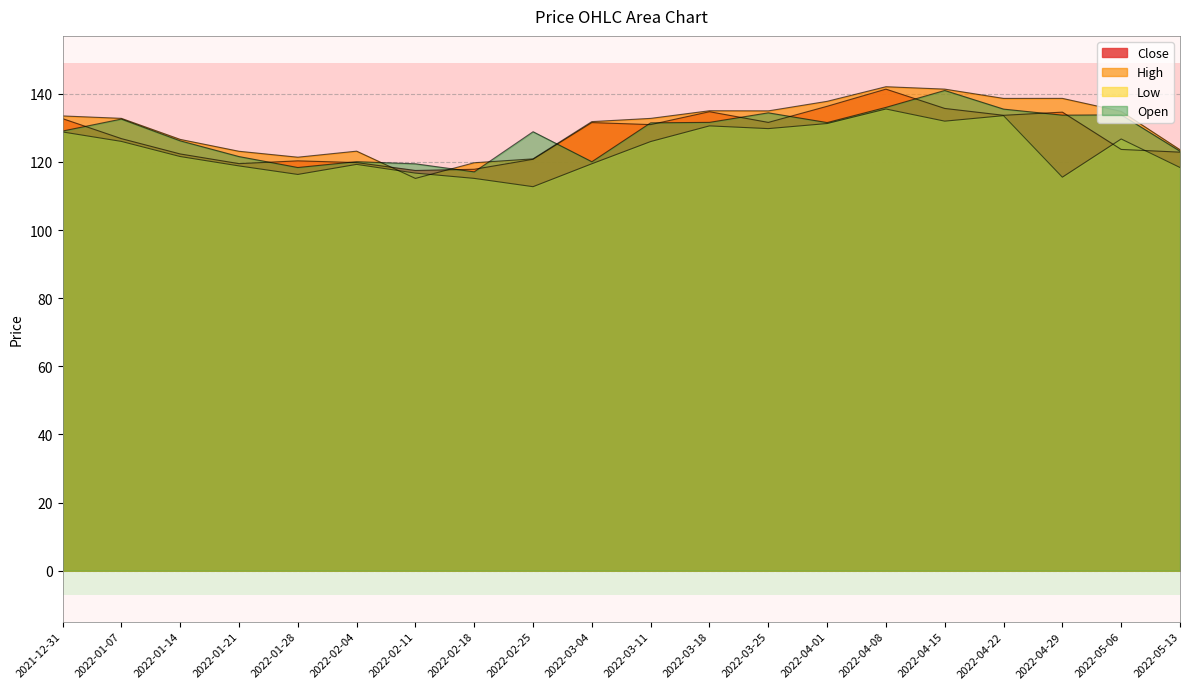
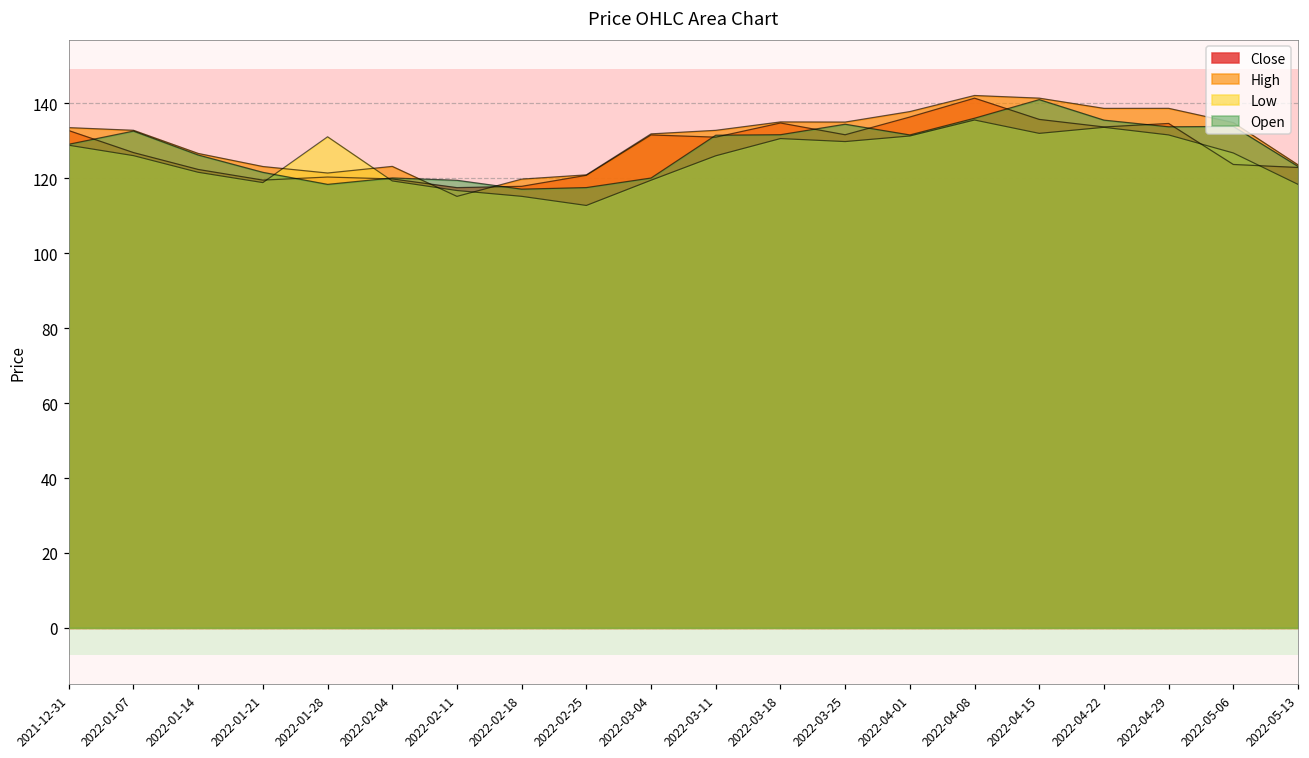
Low, 2022-01-28: 116 -> 131
Open, 2022-02-25: 129 -> 117
Low, 2022-04-29: 116 -> 132
